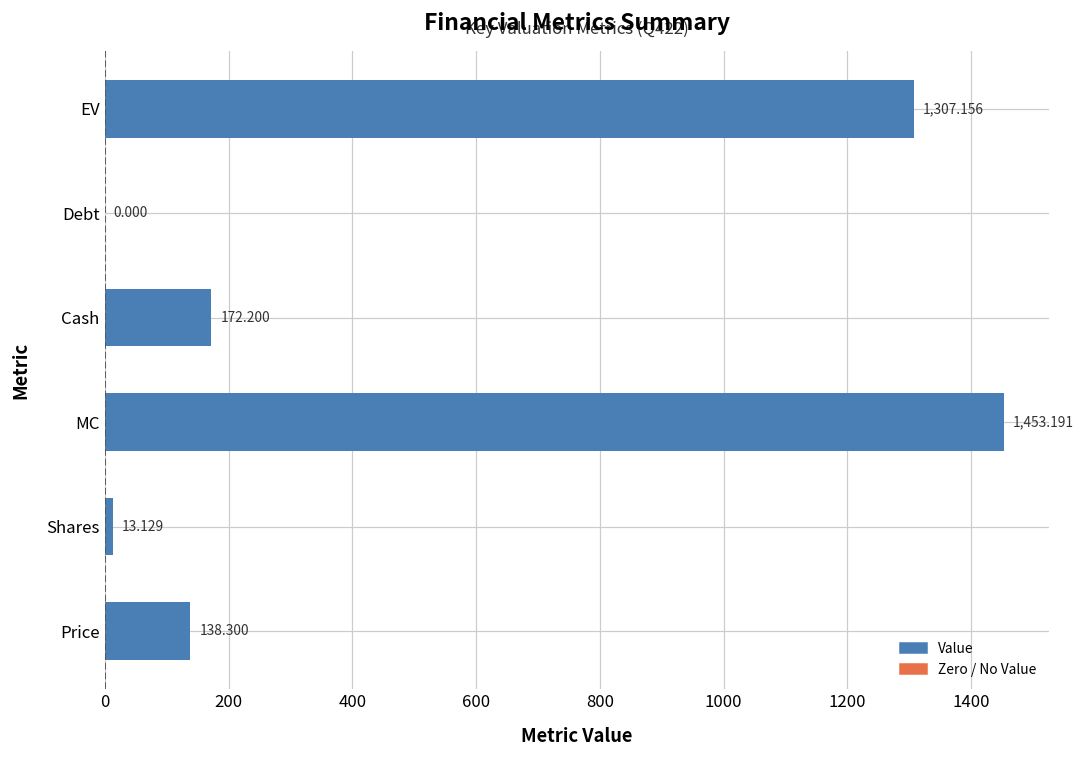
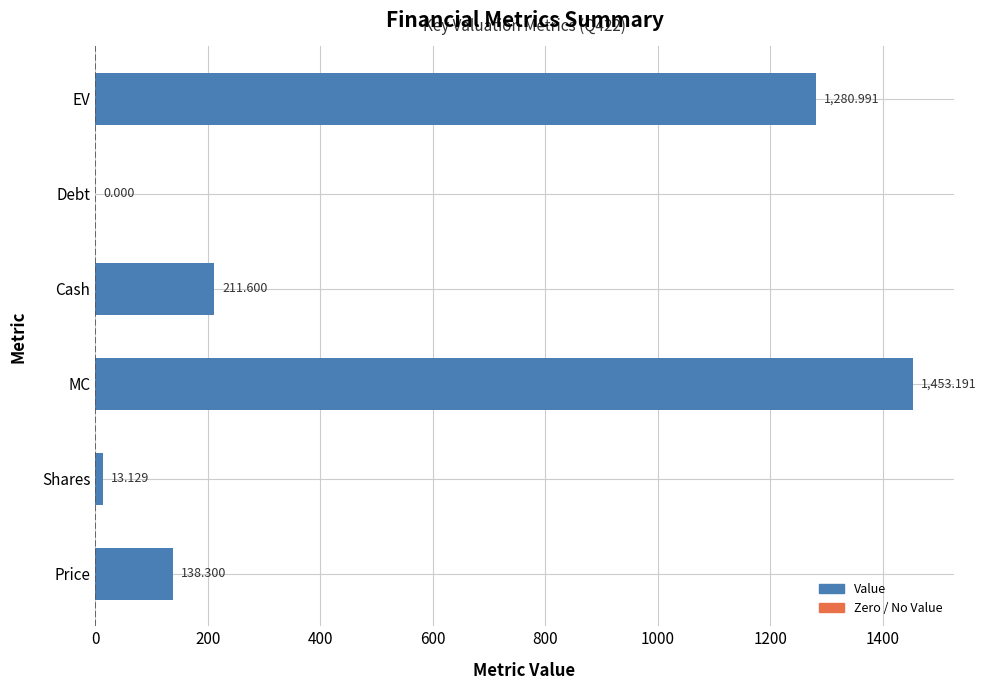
EV: 1,307.156 -> 1,280.991
Cash: 172.200 -> 211.600
